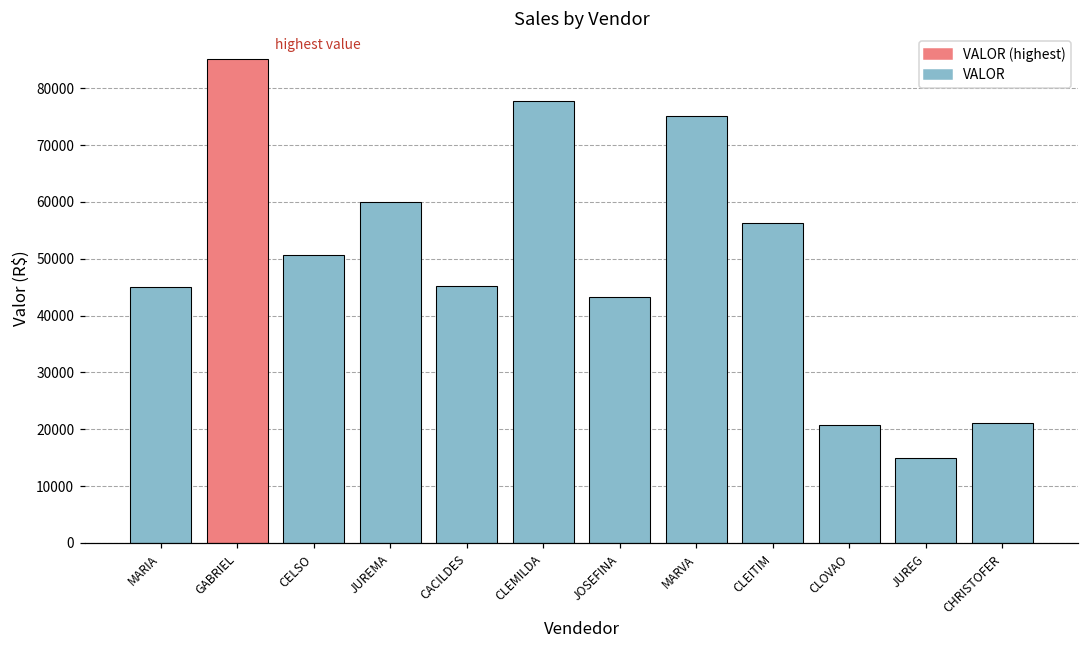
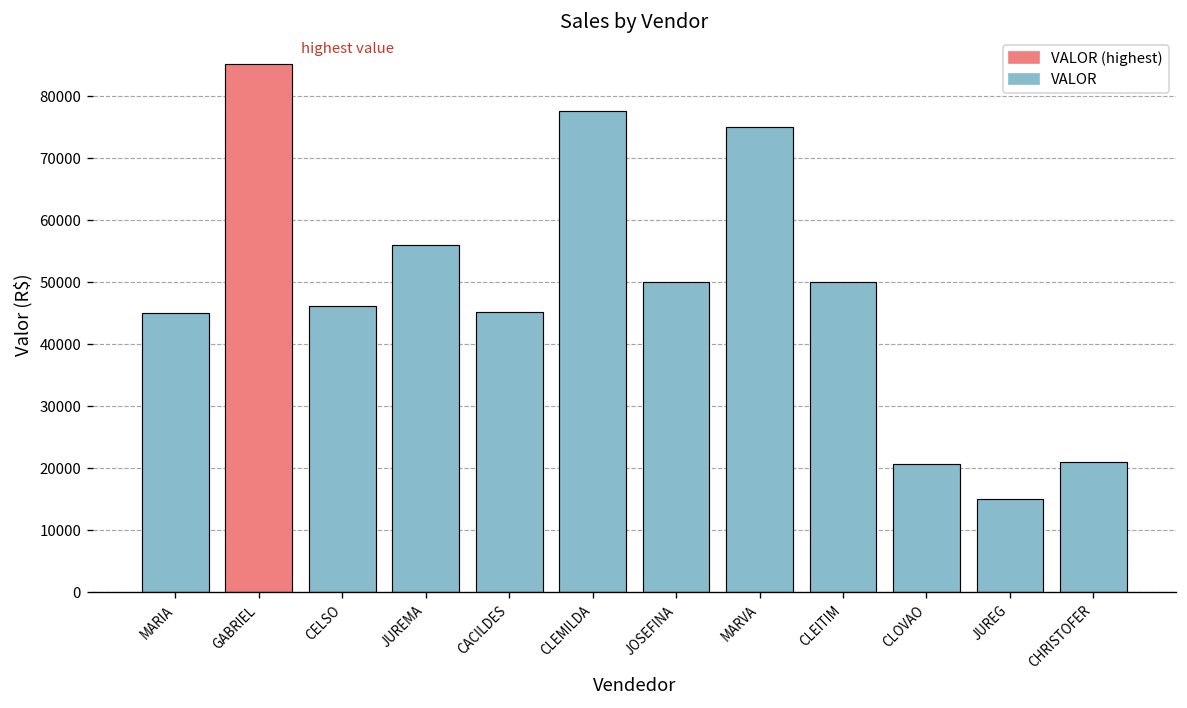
CELSO: 51000 -> 46000
JUREMA: 60000 -> 56000
JOSEFINA: 43000 -> 50000
CLEITIM: 56000 -> 50000
